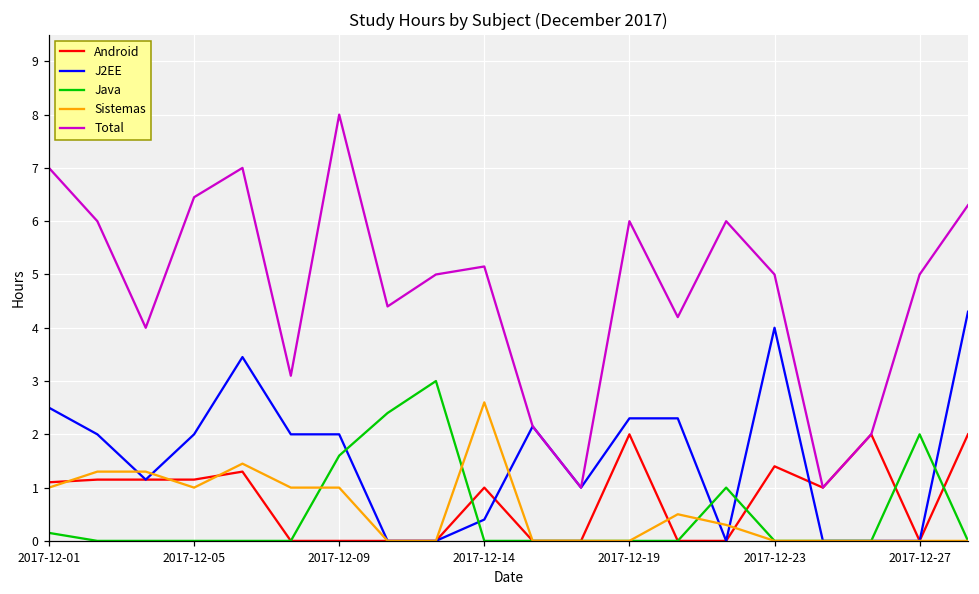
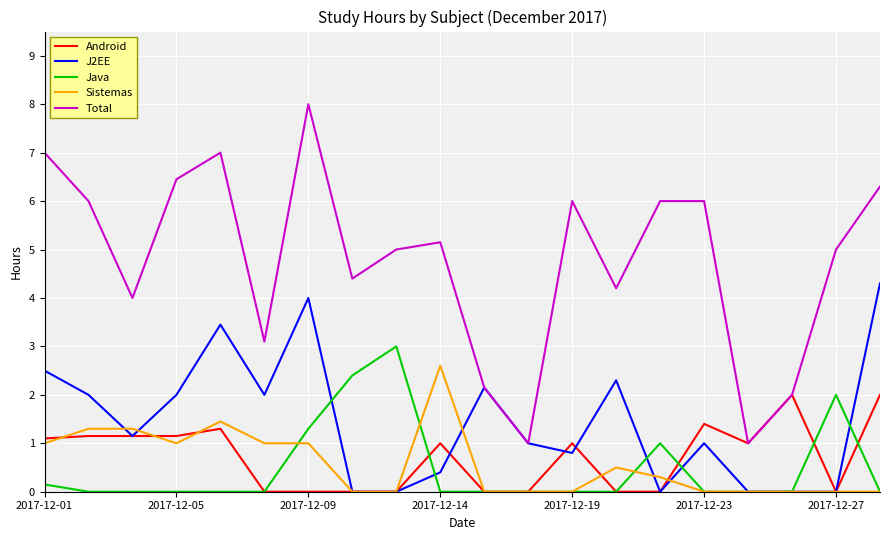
J2EE, 2017-12-09: 2 -> 4
Java, 2017-12-09: 1.6 -> 1.3
Android, 2017-12-19: 2 -> 1
J2EE, 2017-12-19: 2.3 -> 0.8
J2EE, 2017-12-23: 4 -> 1
Total, 2017-12-23: 5 -> 6
